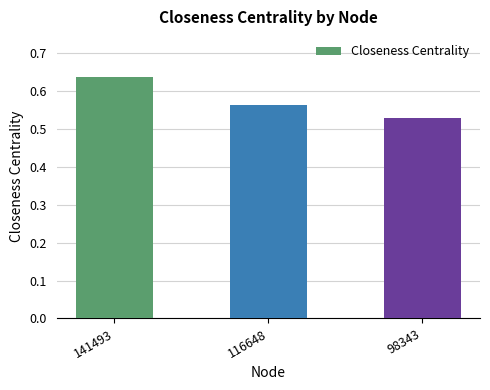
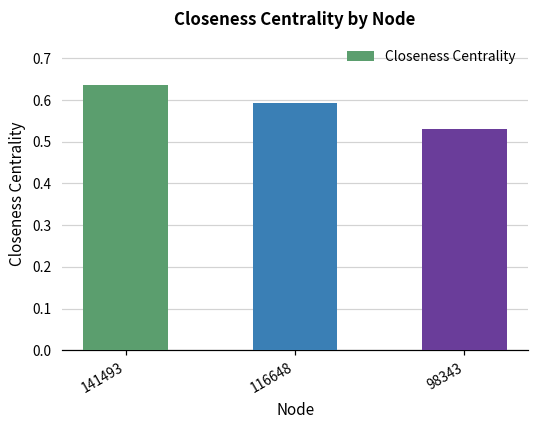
116648: 0.56 -> 0.59
